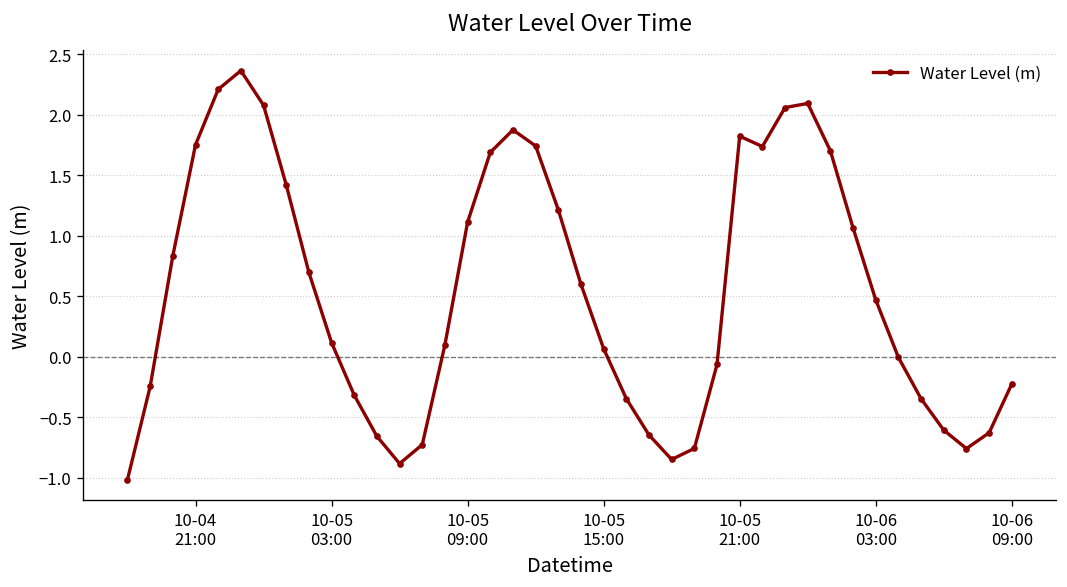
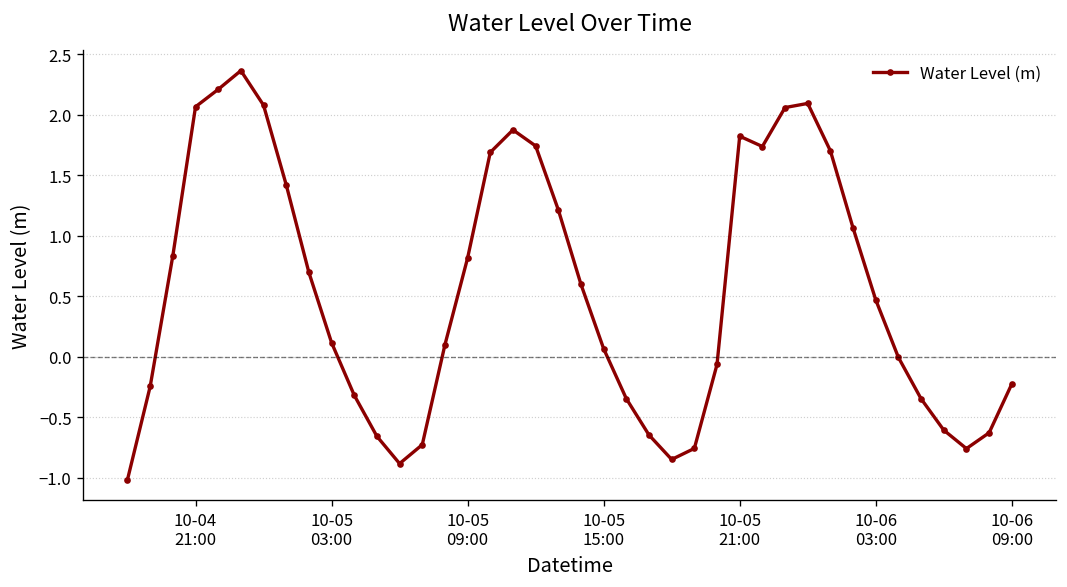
10-04 21:00: 1.75 -> 2.06
10-05 09:00: 1.11 -> 0.81
